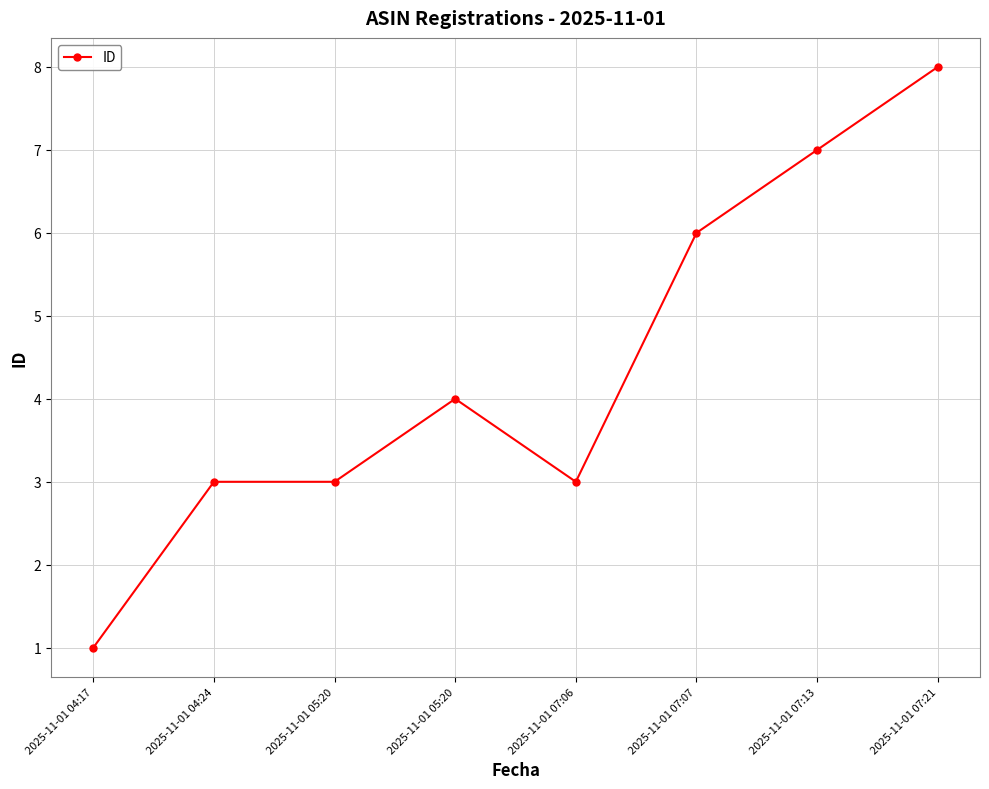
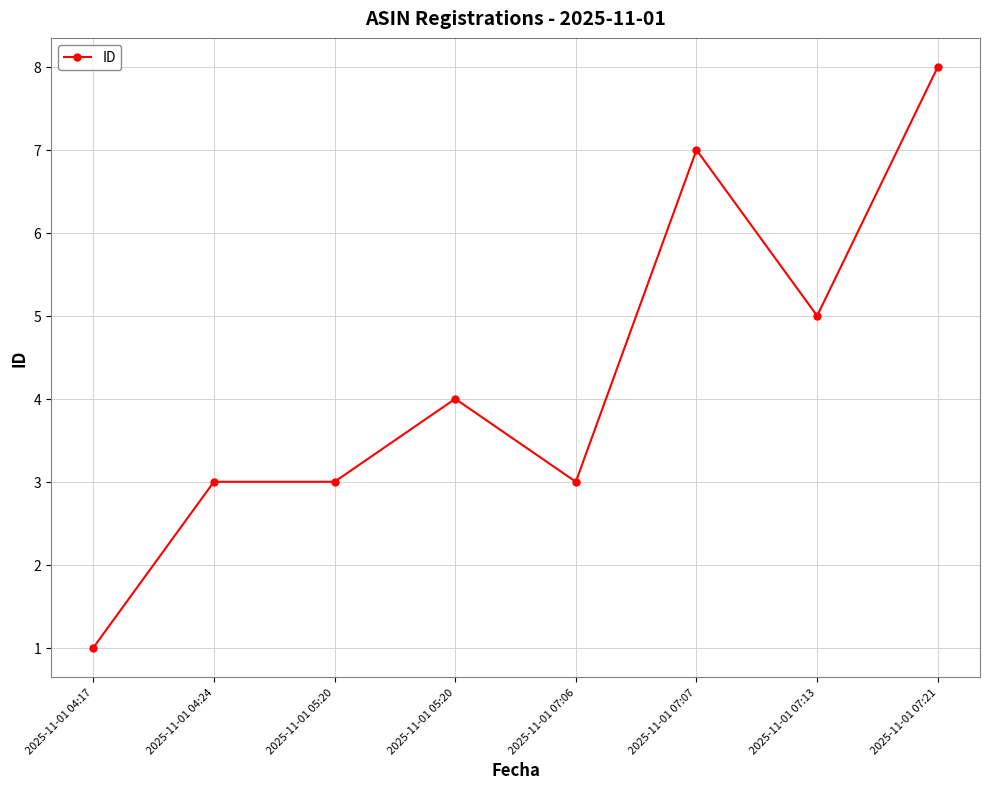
2025-11-01 07:07: 6 -> 7
2025-11-01 07:13: 7 -> 5
